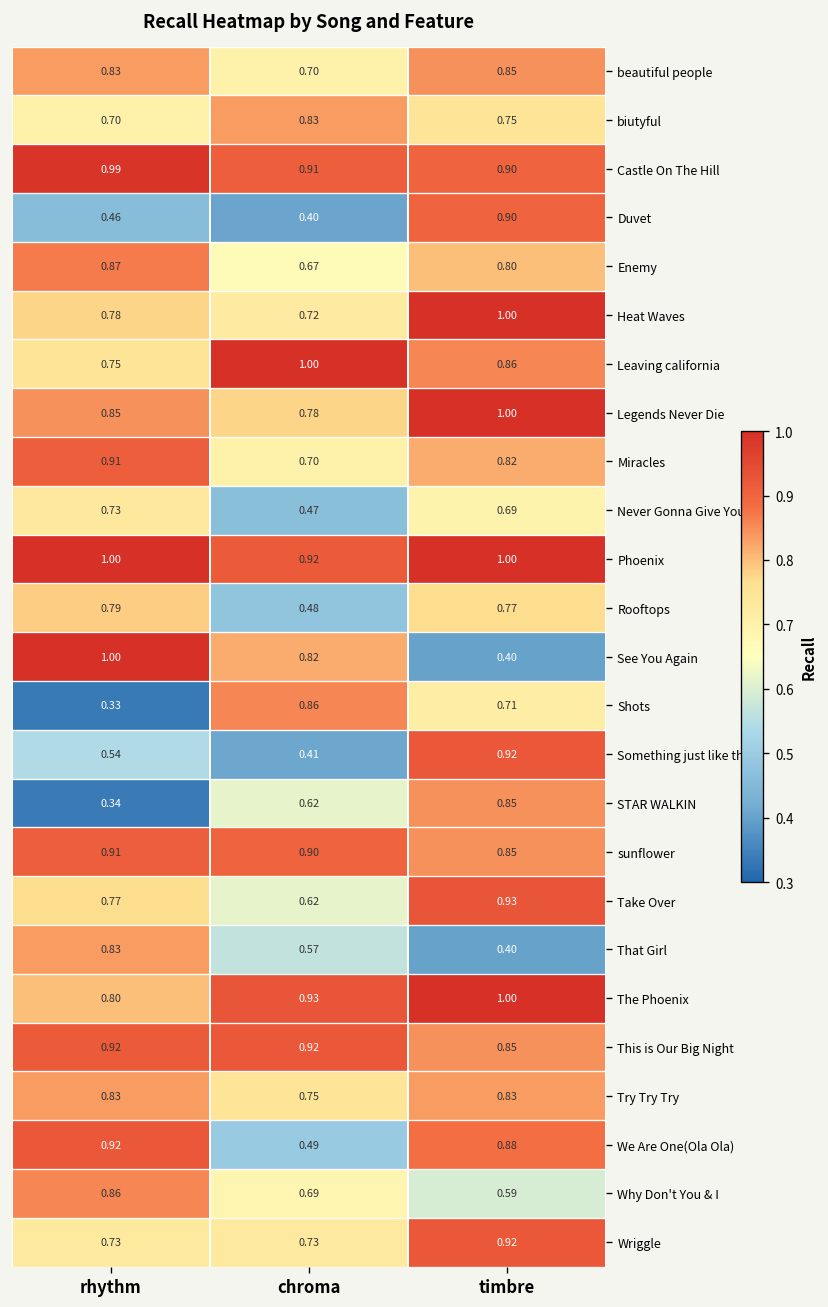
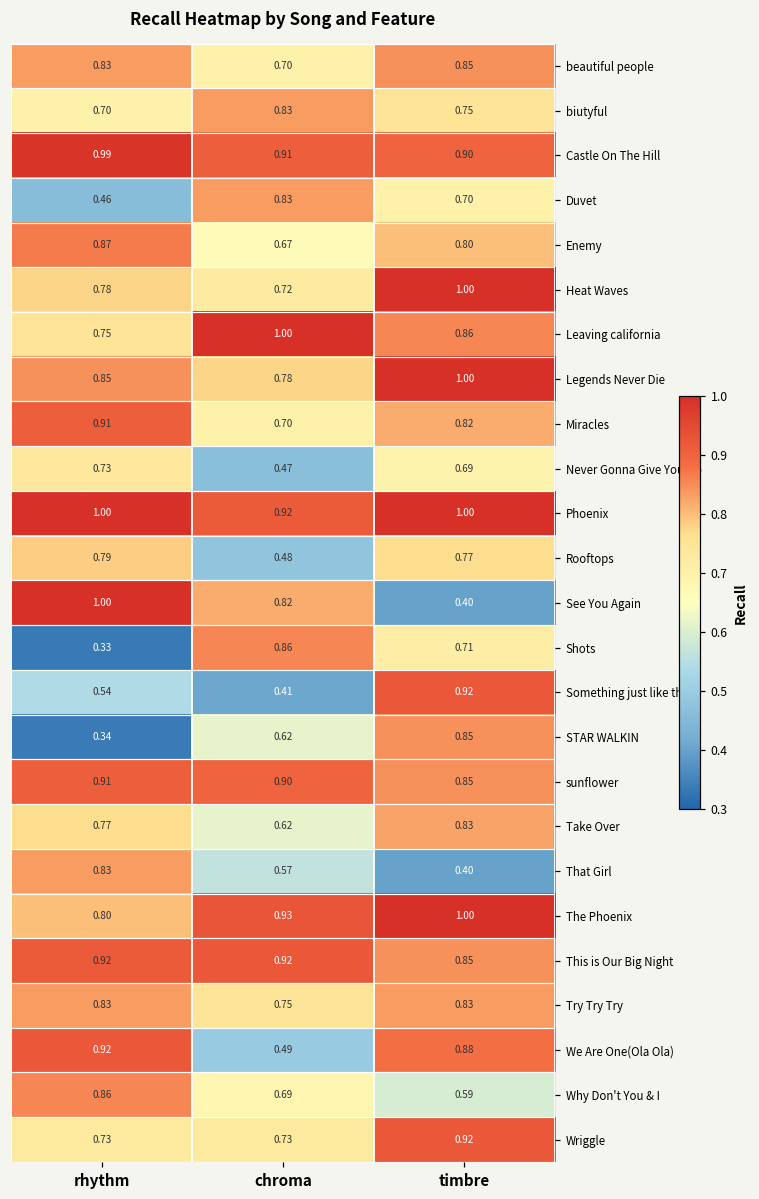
Duvet, chroma: 0.40 -> 0.83
Duvet, timbre: 0.90 -> 0.70
Take Over, timbre: 0.93 -> 0.83
